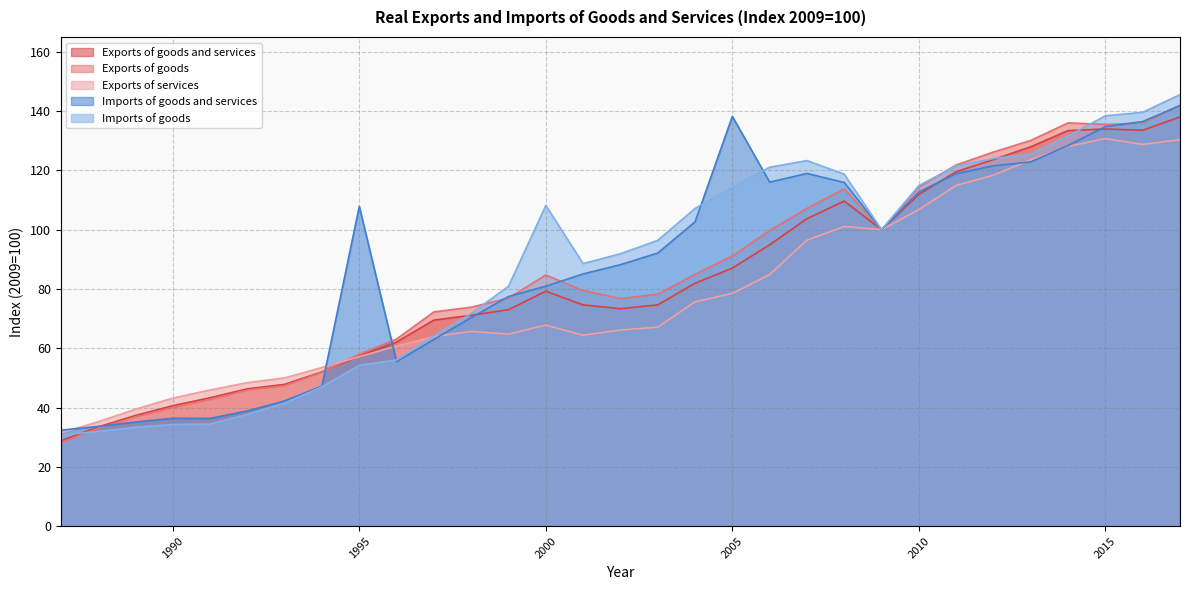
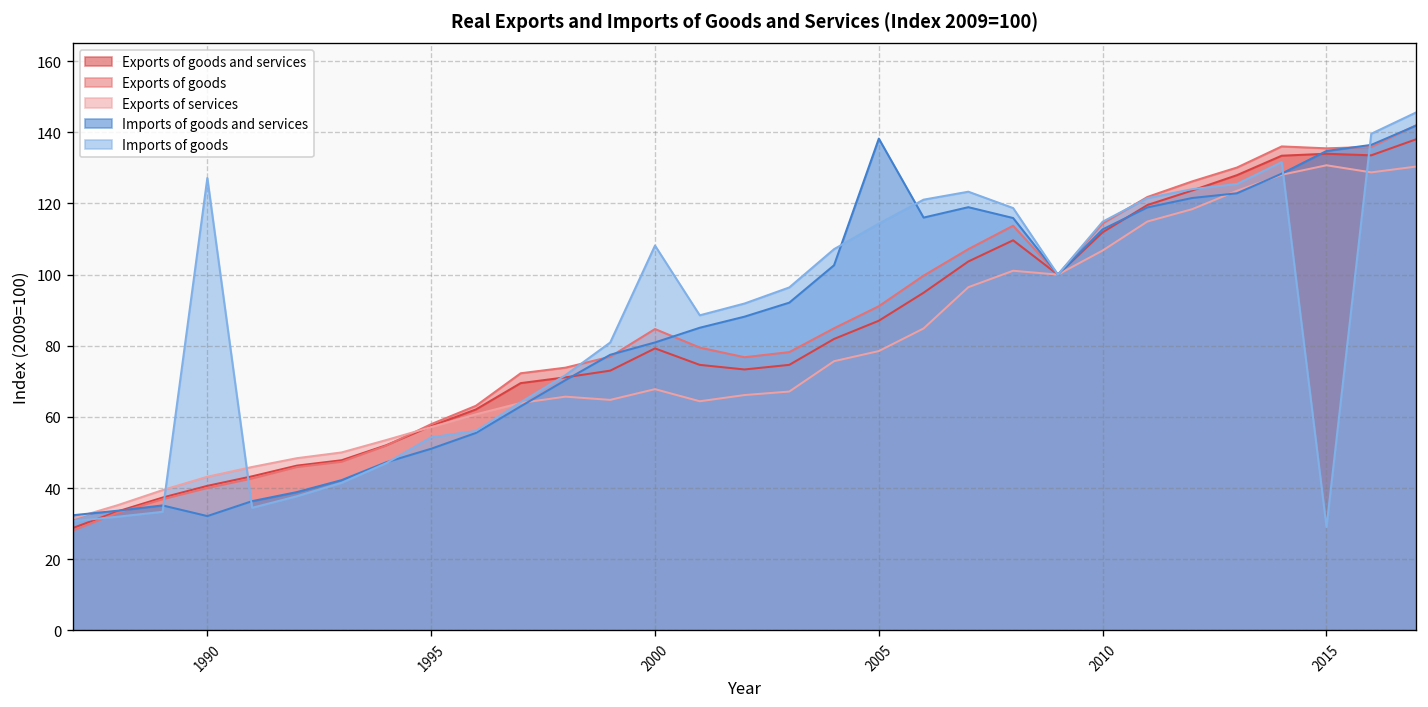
Imports of goods and services, 1990: 36 -> 32
Imports of goods, 1990: 34 -> 127
Imports of goods and services, 1995: 108 -> 51
Imports of goods, 2015: 138 -> 29
